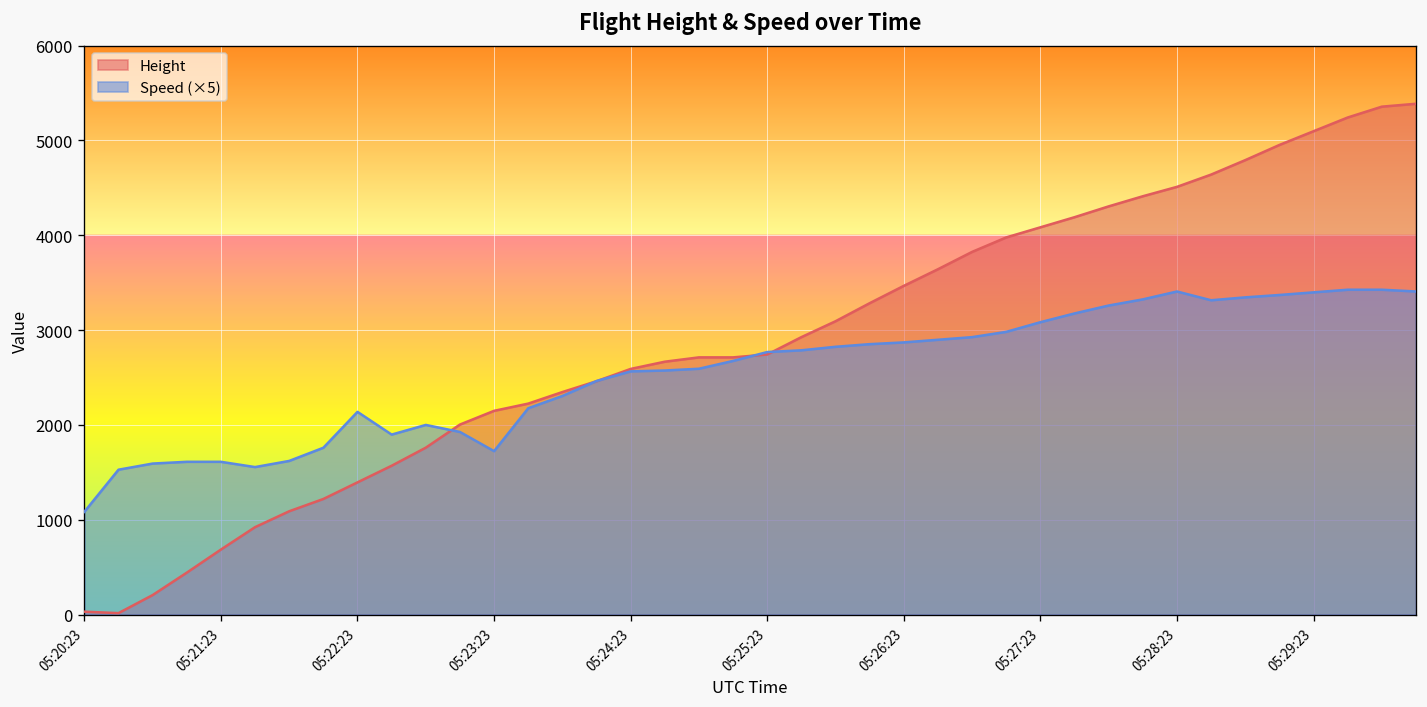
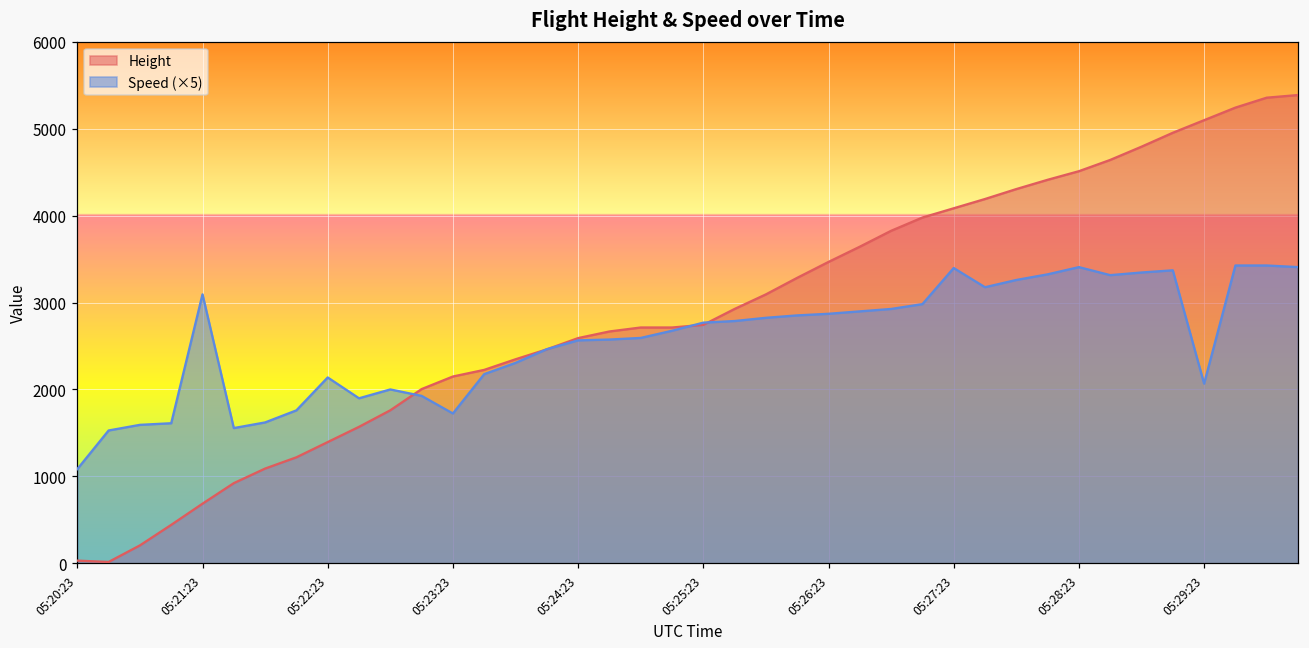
Speed (×5), 05:21:23: 1600 -> 3100
Speed (×5), 05:27:23: 3100 -> 3400
Speed (×5), 05:29:23: 3400 -> 2100
